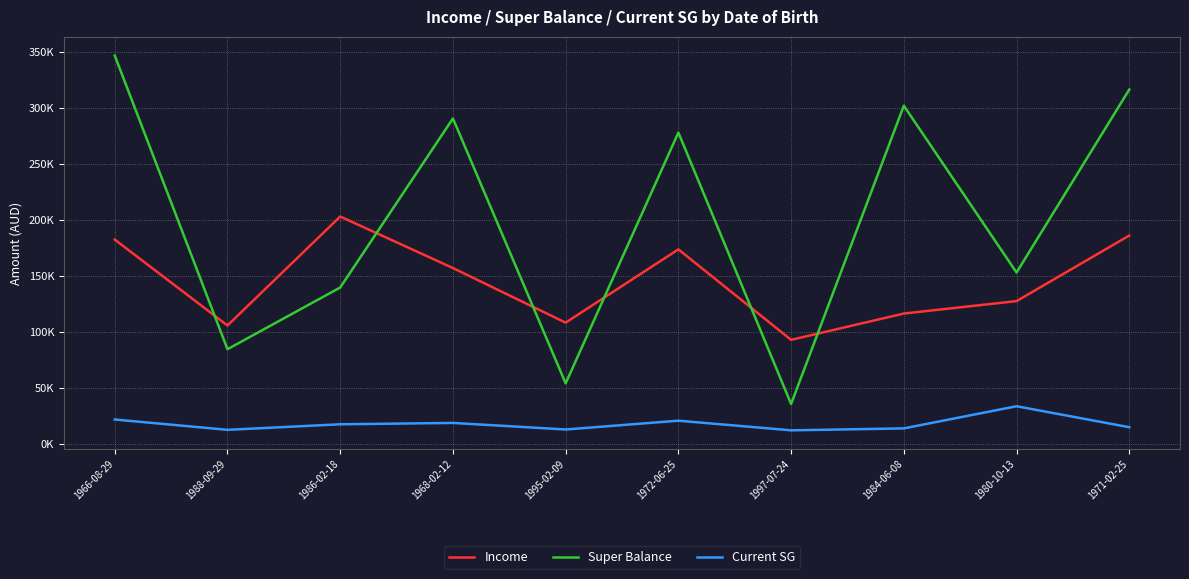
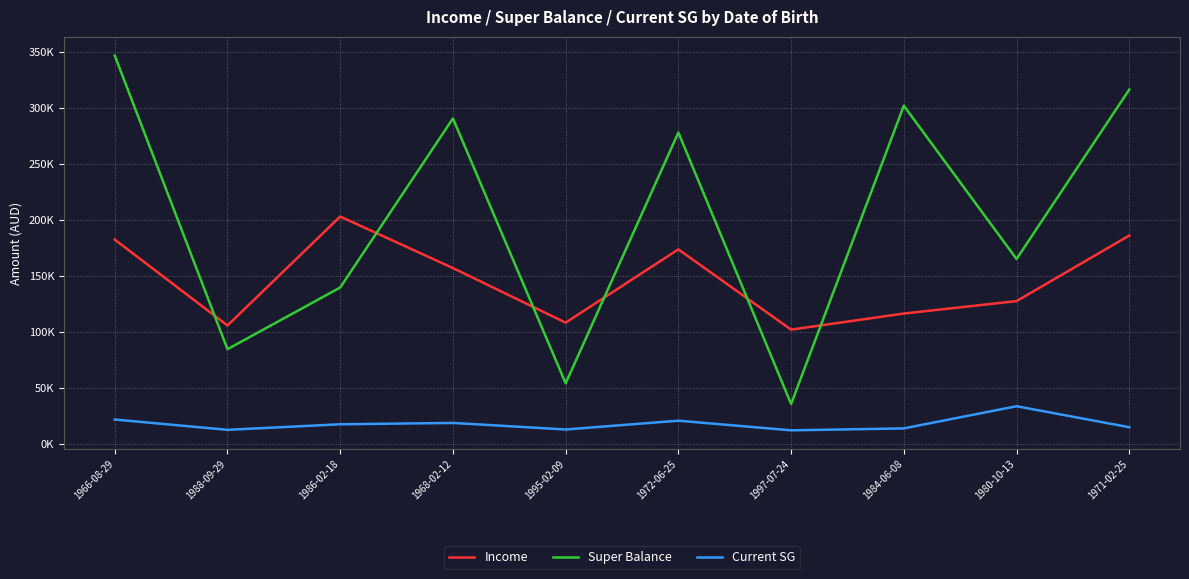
Income, 1997-07-24: 93000 -> 102000
Super Balance, 1980-10-13: 153000 -> 165000
